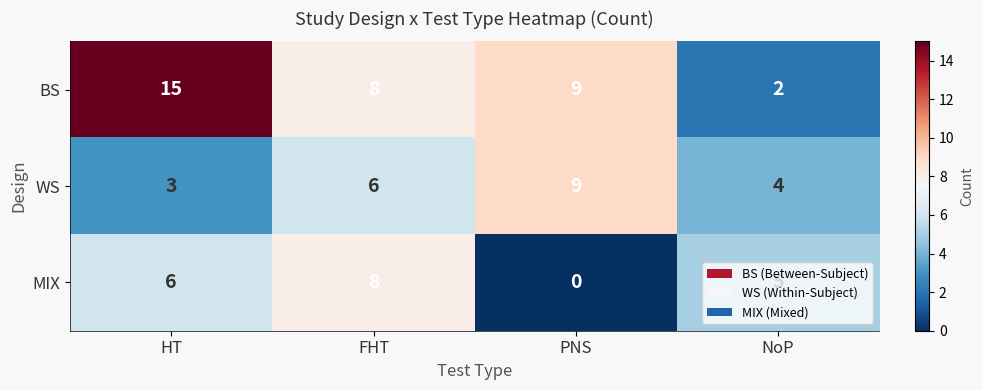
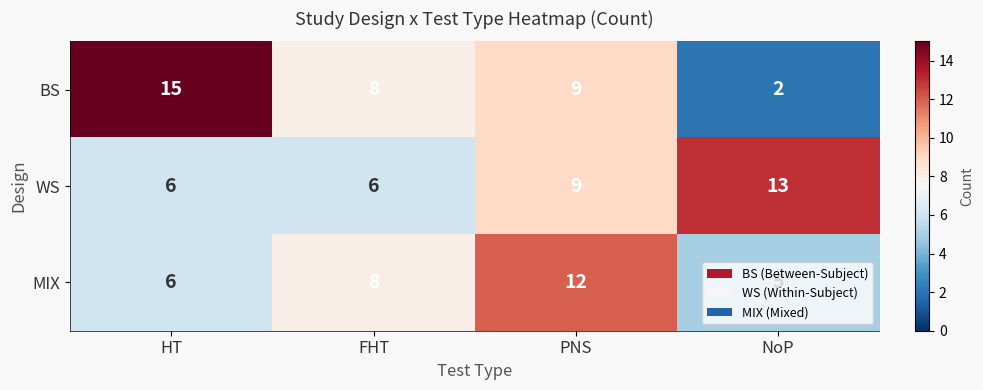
WS, HT: 3 -> 6
WS, NoP: 4 -> 13
MIX, PNS: 0 -> 12
